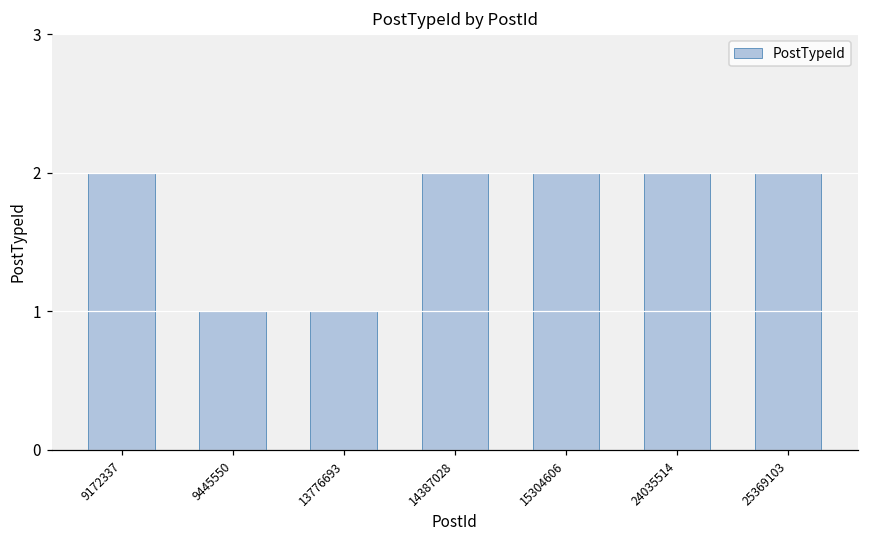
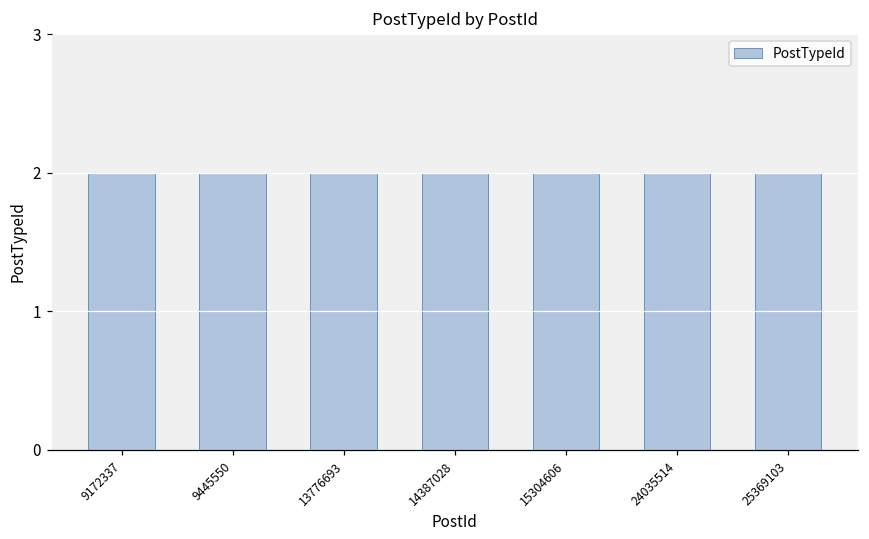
9445550: 1 -> 2
13776693: 1 -> 2
